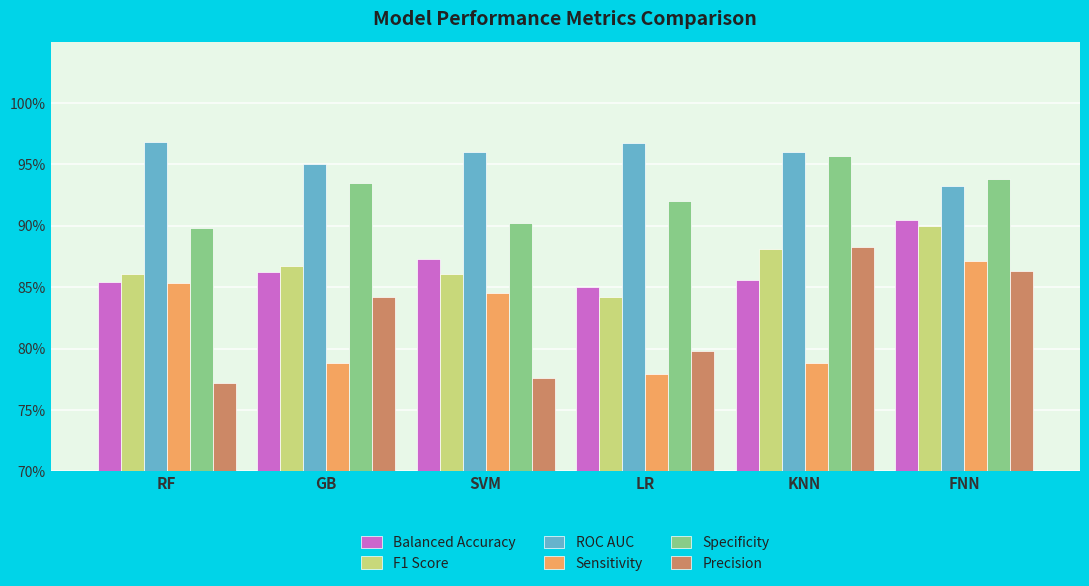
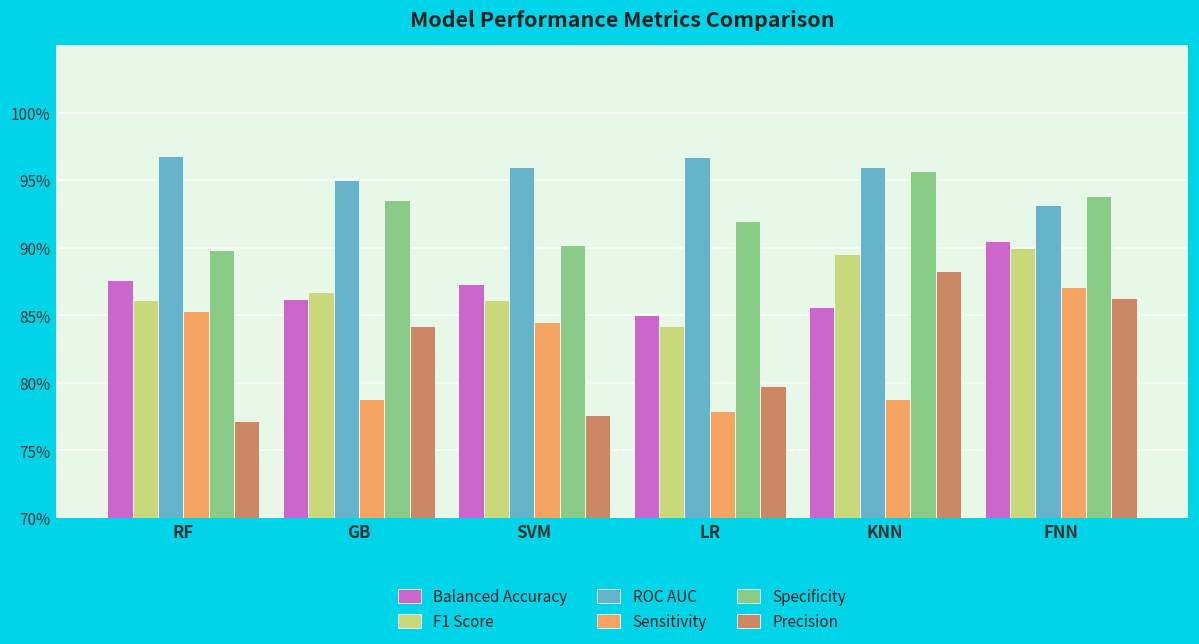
Balanced Accuracy, RF: 85.4% -> 87.6%
F1 Score, KNN: 88.1% -> 89.5%
